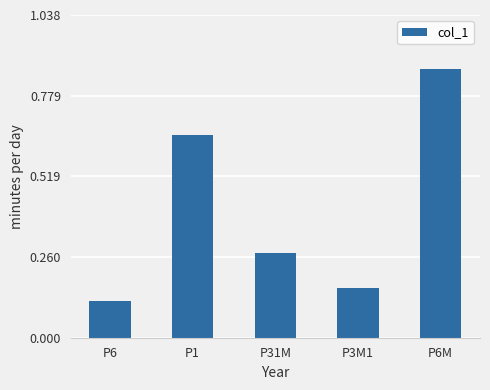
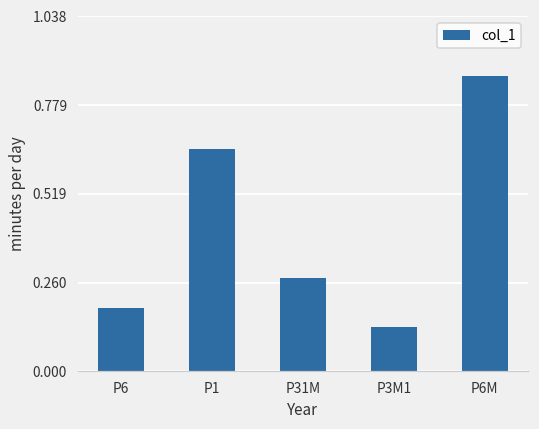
P6: 0.12 -> 0.19
P3M1: 0.16 -> 0.13
